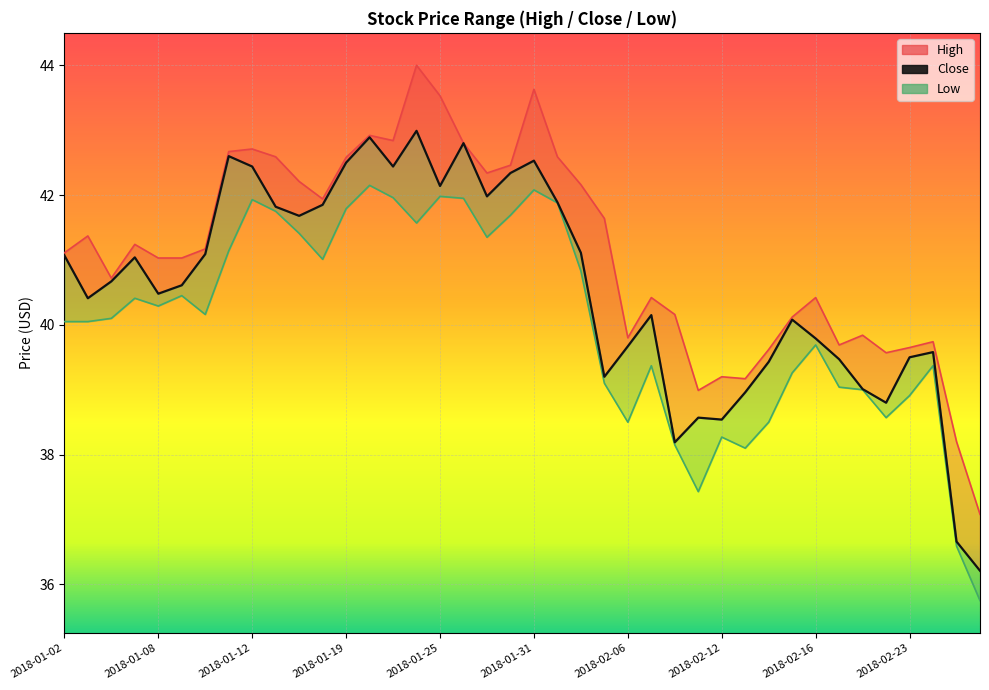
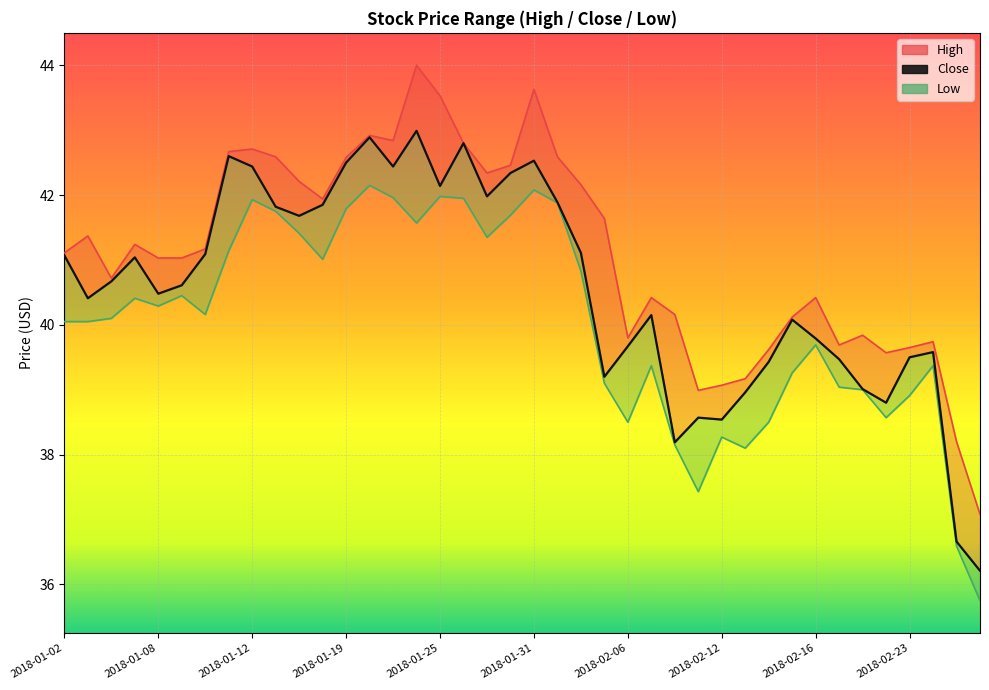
High, 2018-02-12: 39.2 -> 39.1
